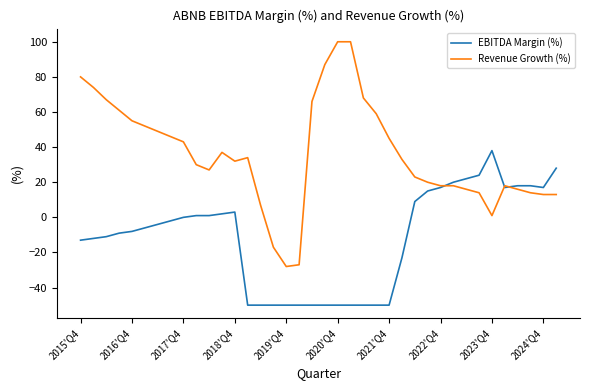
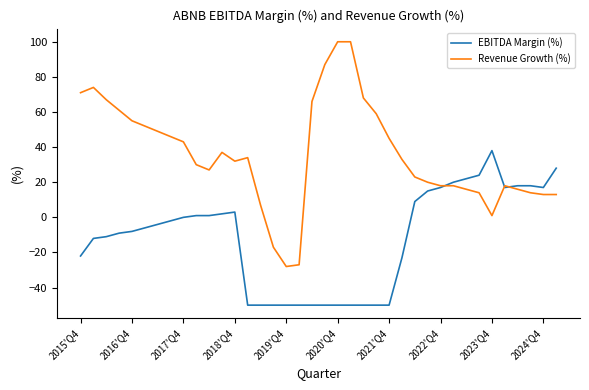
EBITDA Margin (%), 2015'Q4: -13 -> -22
Revenue Growth (%), 2015'Q4: 80 -> 71
